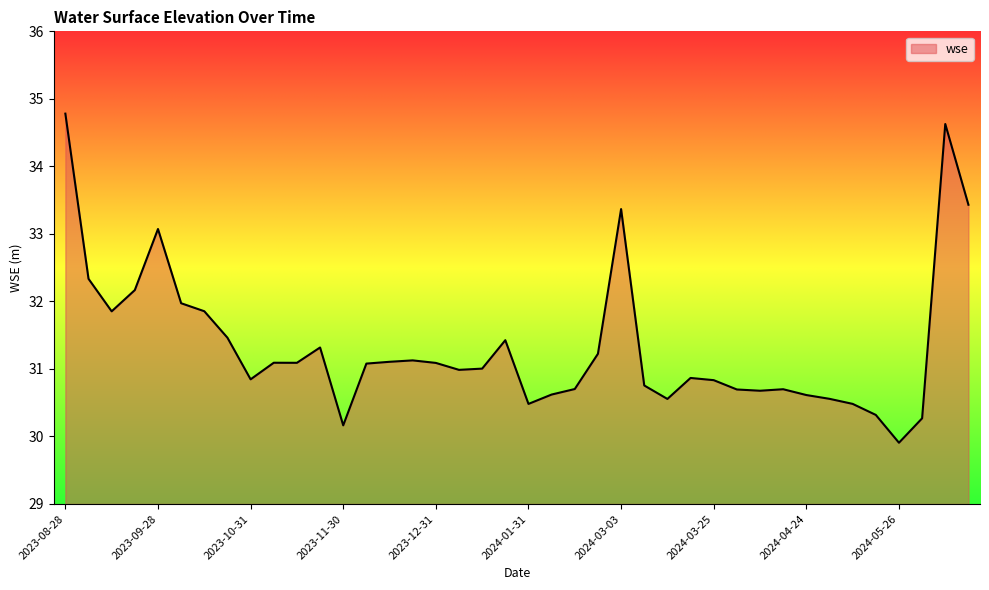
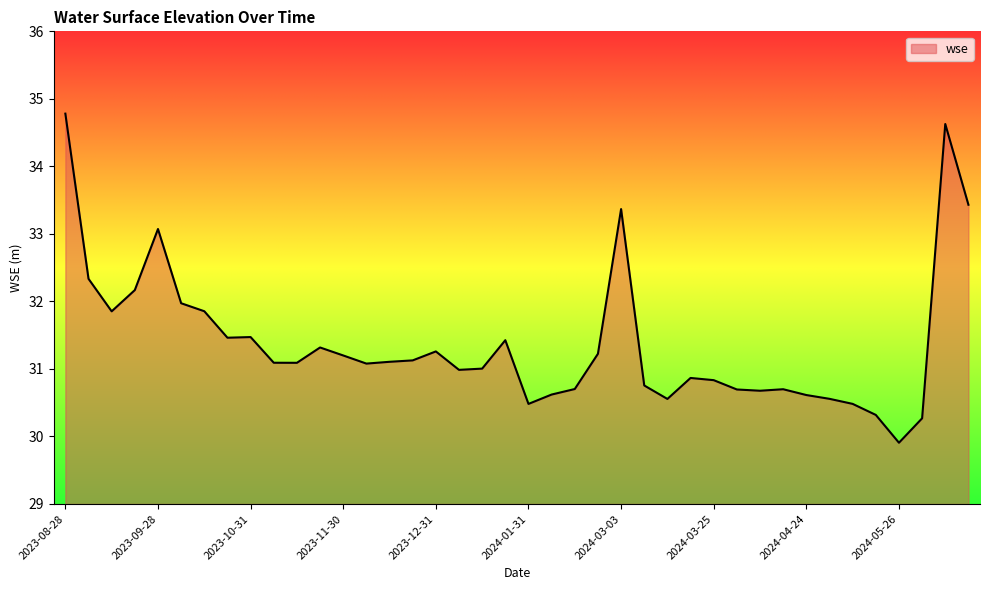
2023-10-31: 30.8 -> 31.5
2023-11-30: 30.2 -> 31.2
2023-12-31: 31.1 -> 31.3
